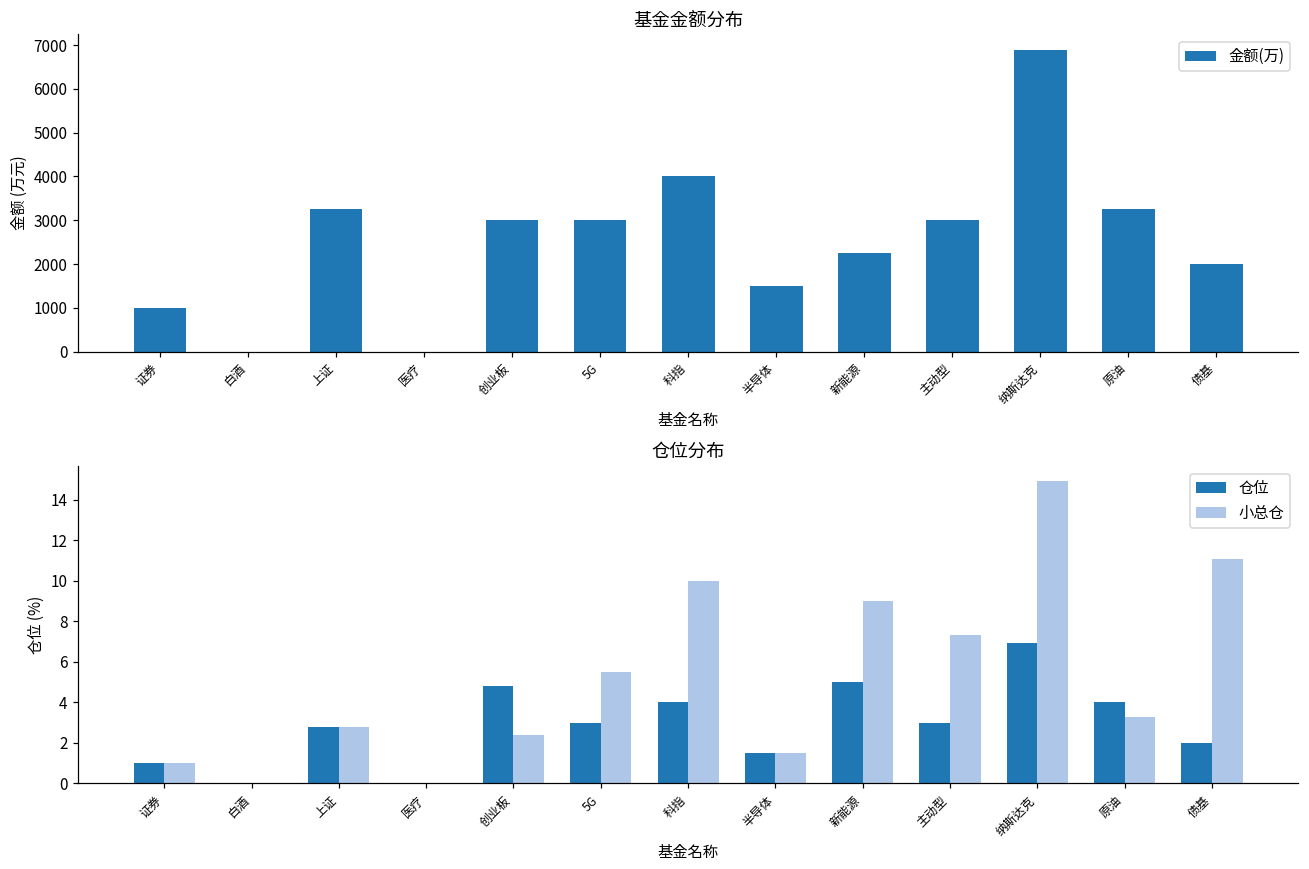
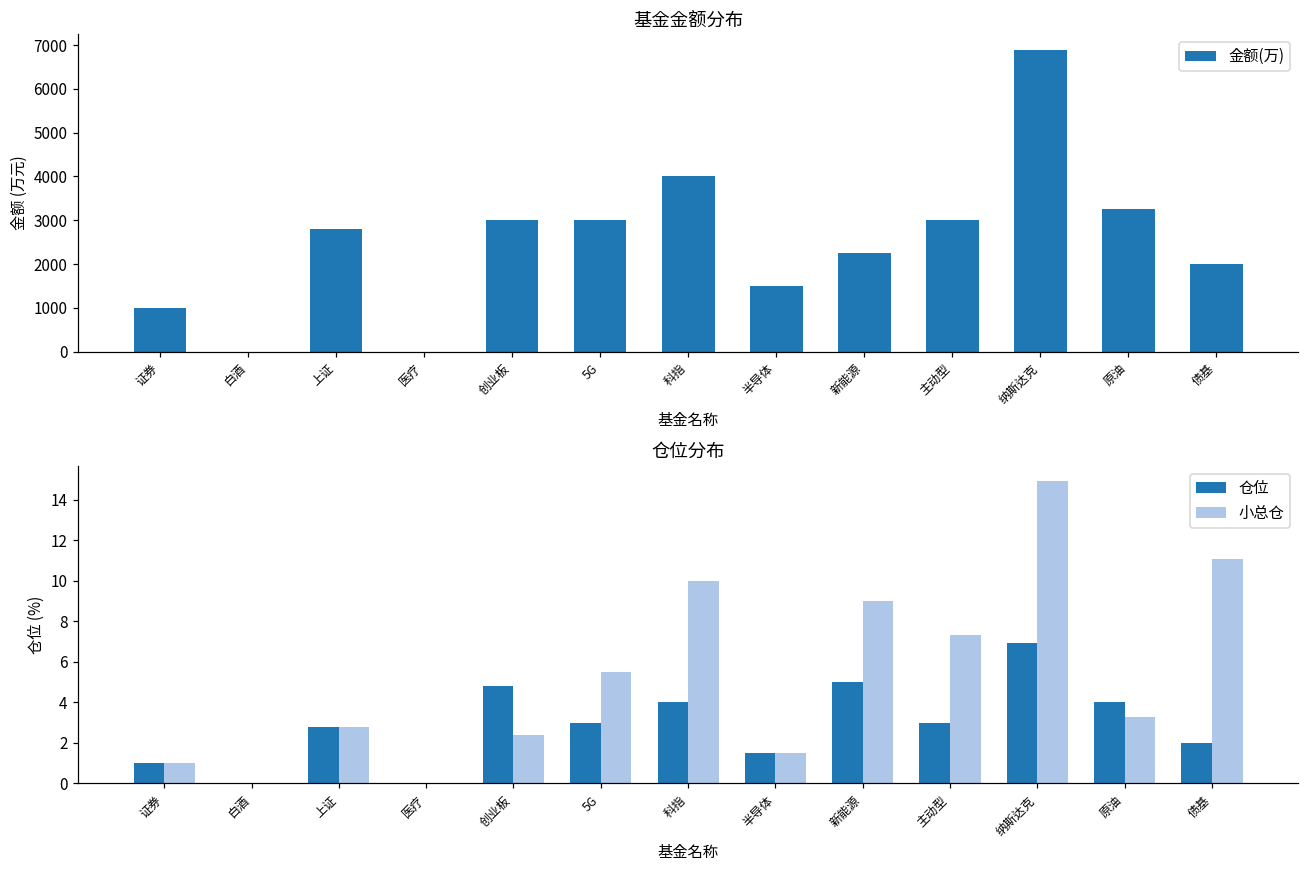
基金金额分布, 上证: 3300 -> 2800
